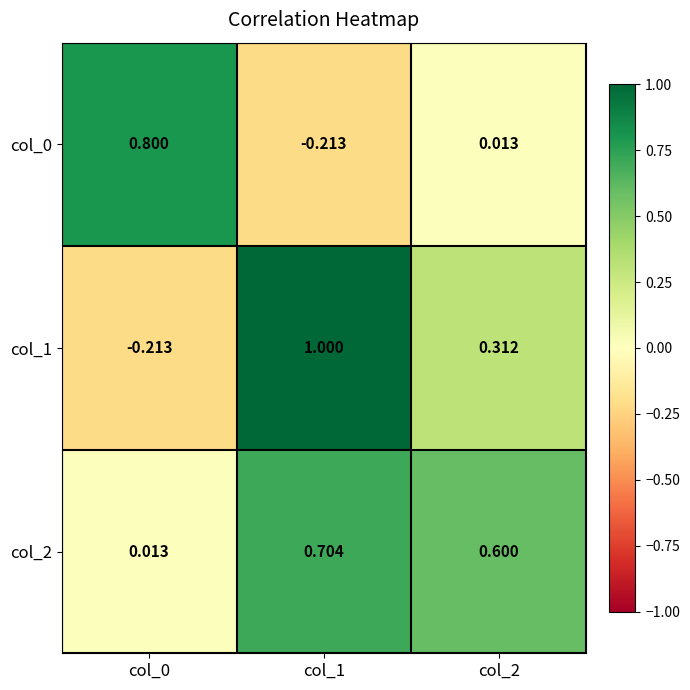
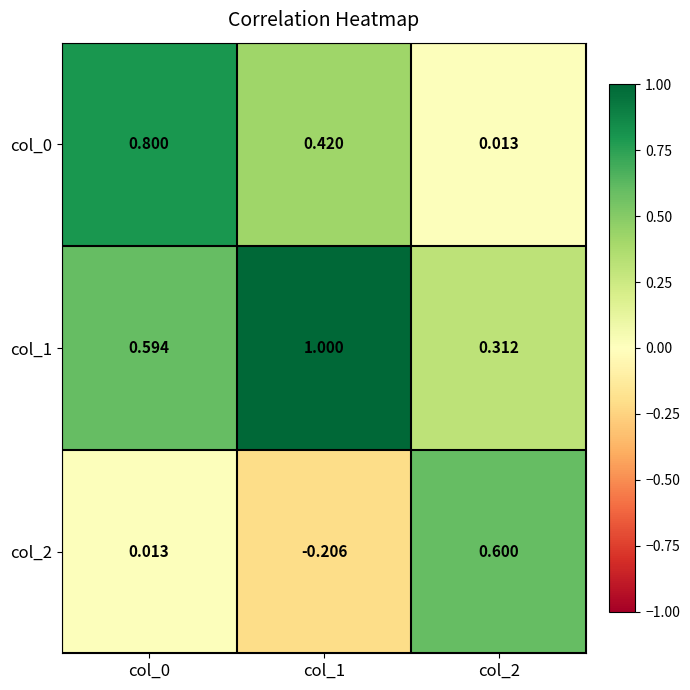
col_0, col_1: -0.213 -> 0.420
col_1, col_0: -0.213 -> 0.594
col_2, col_1: 0.704 -> -0.206
